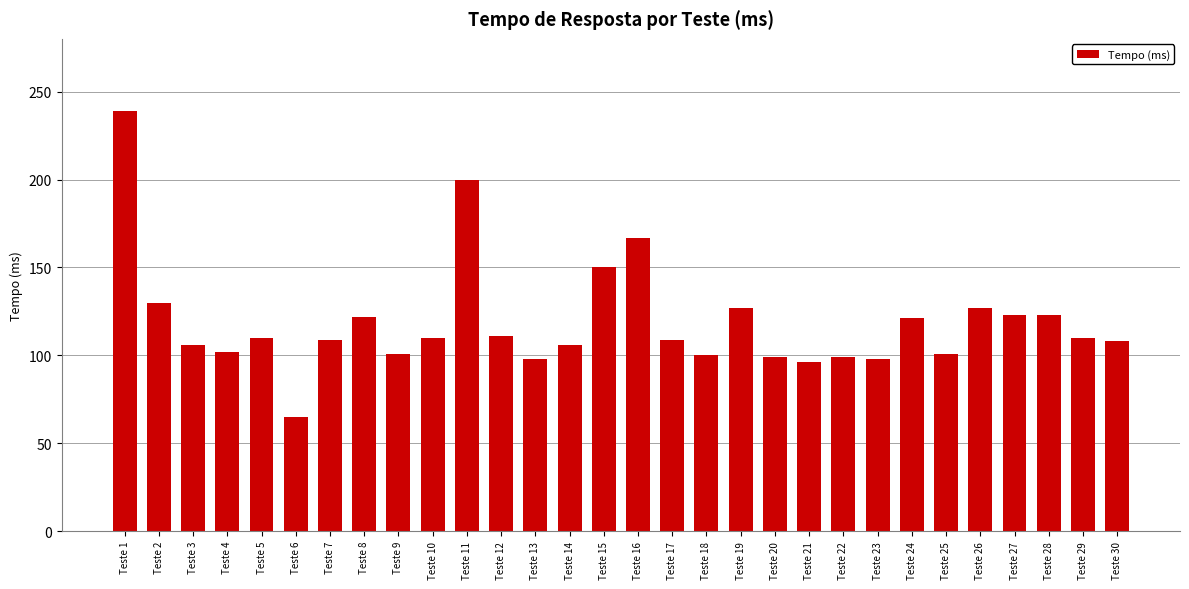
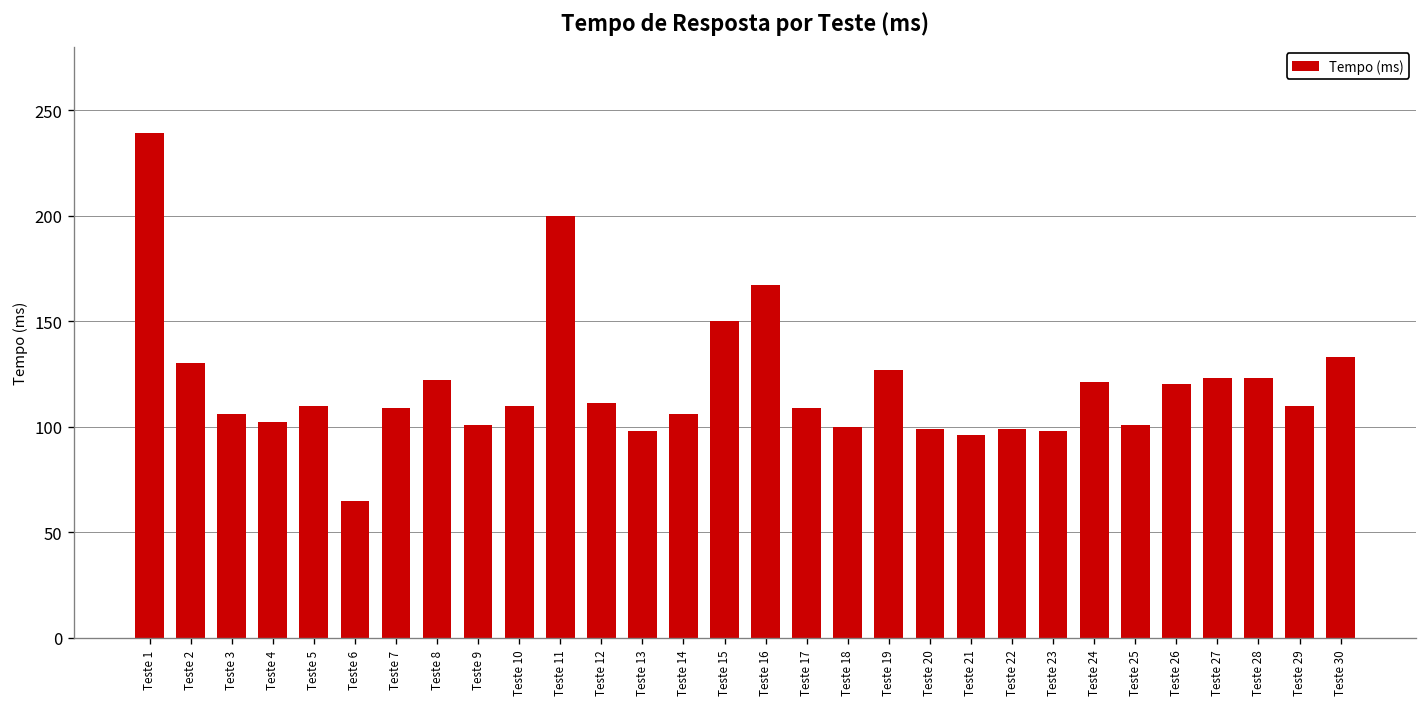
Teste 26: 127 -> 120
Teste 30: 108 -> 133
